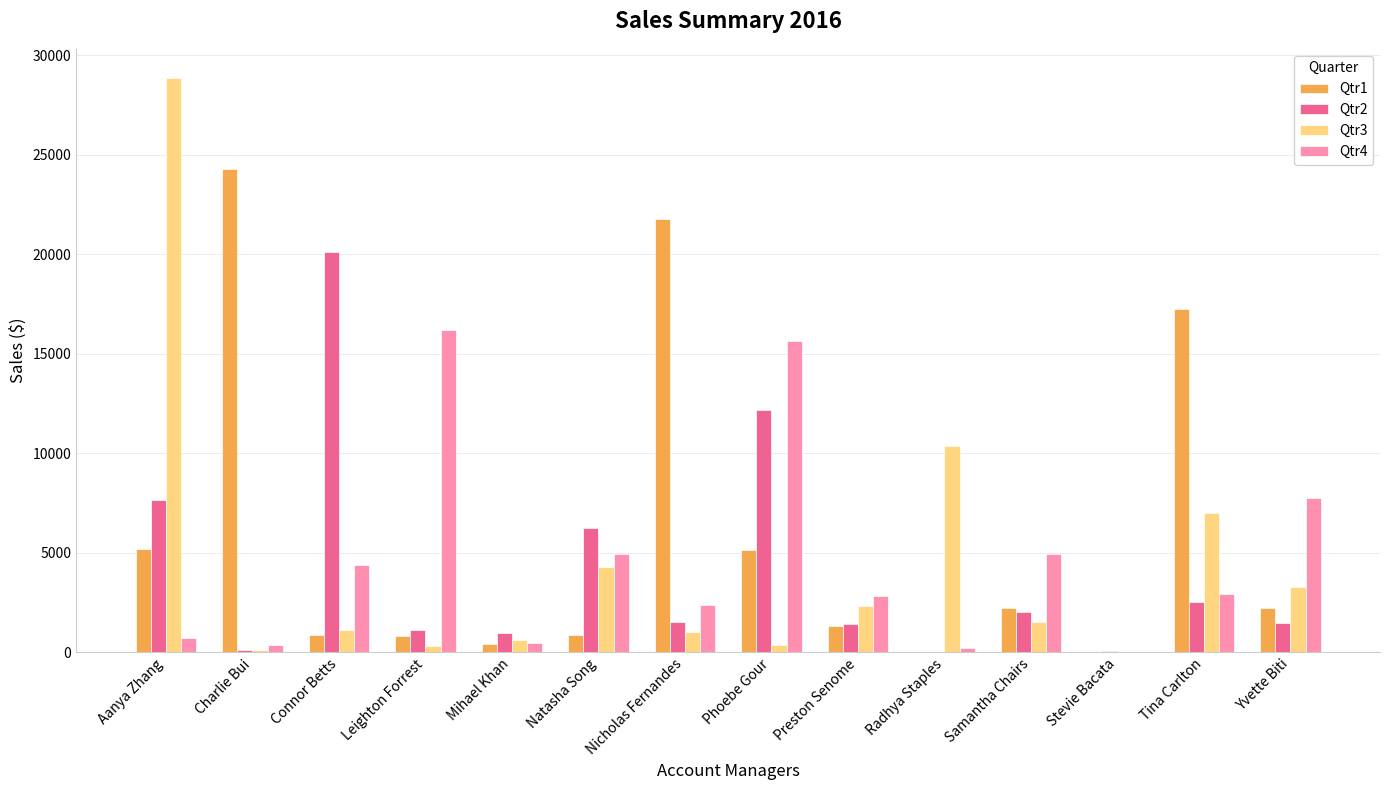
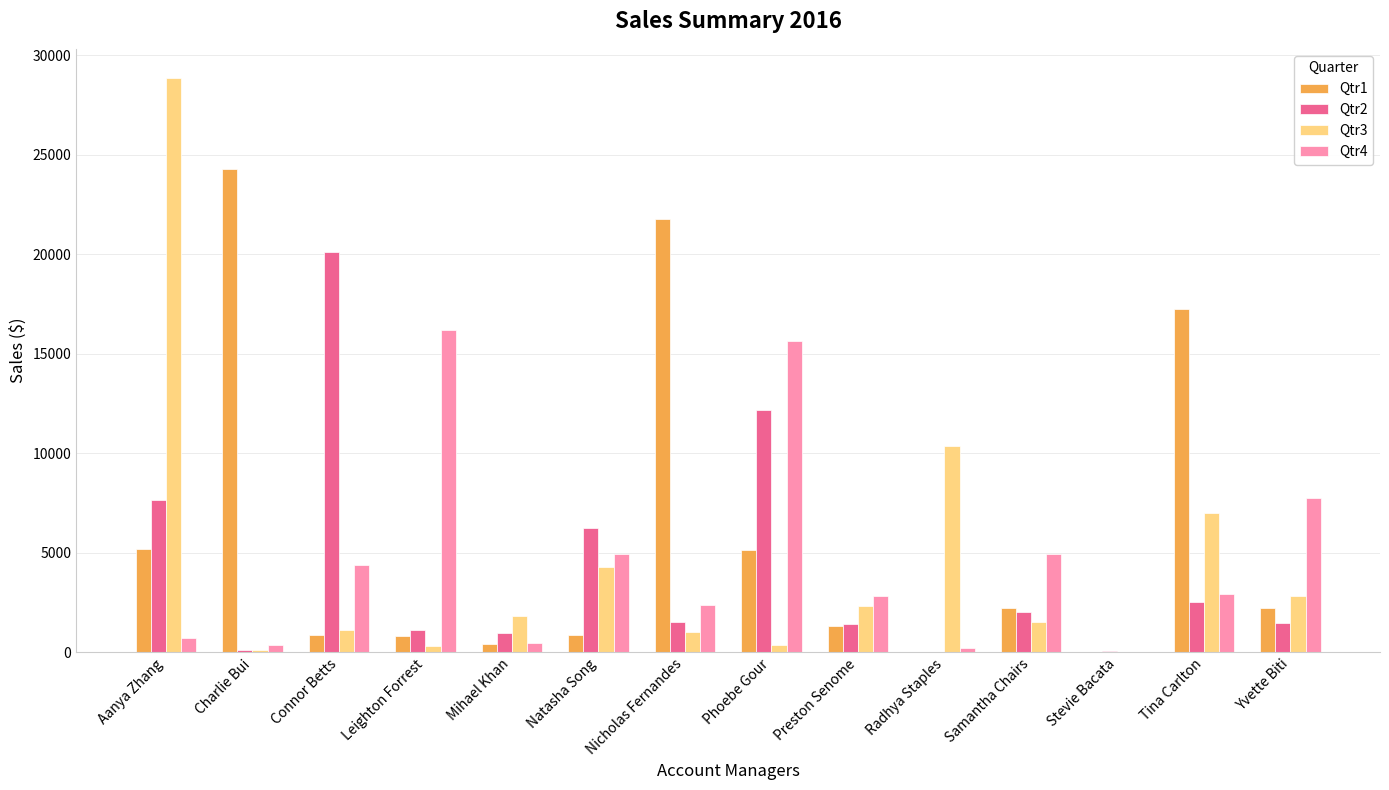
Qtr3, Mihael Khan: 600 -> 1800
Qtr3, Yvette Biti: 3300 -> 2800
